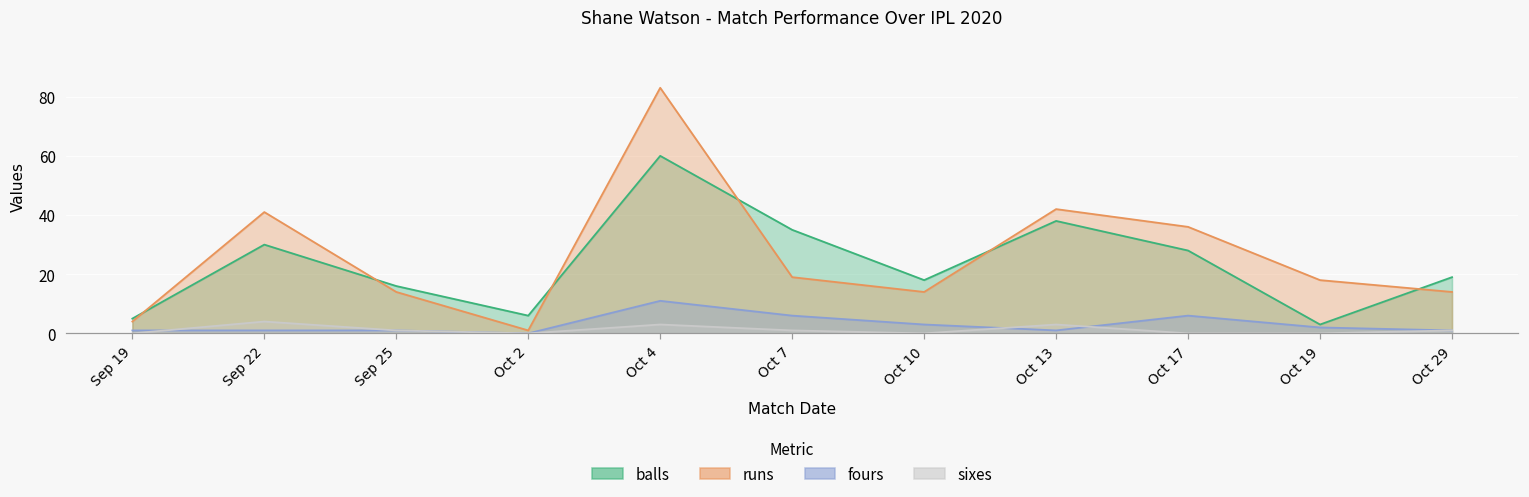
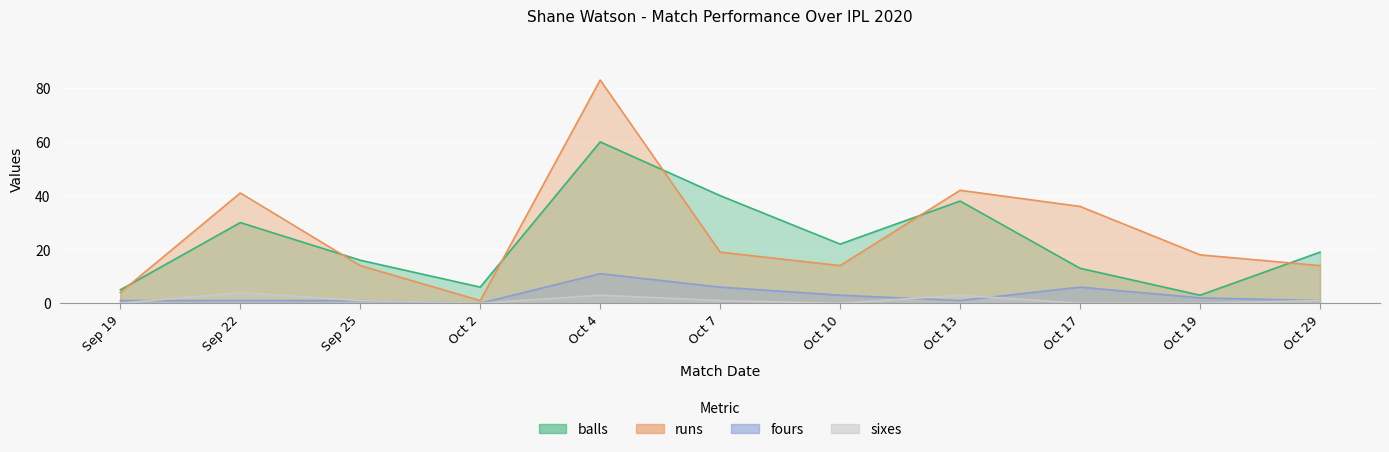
balls, Oct 7: 35 -> 40
balls, Oct 10: 18 -> 22
balls, Oct 17: 28 -> 13
